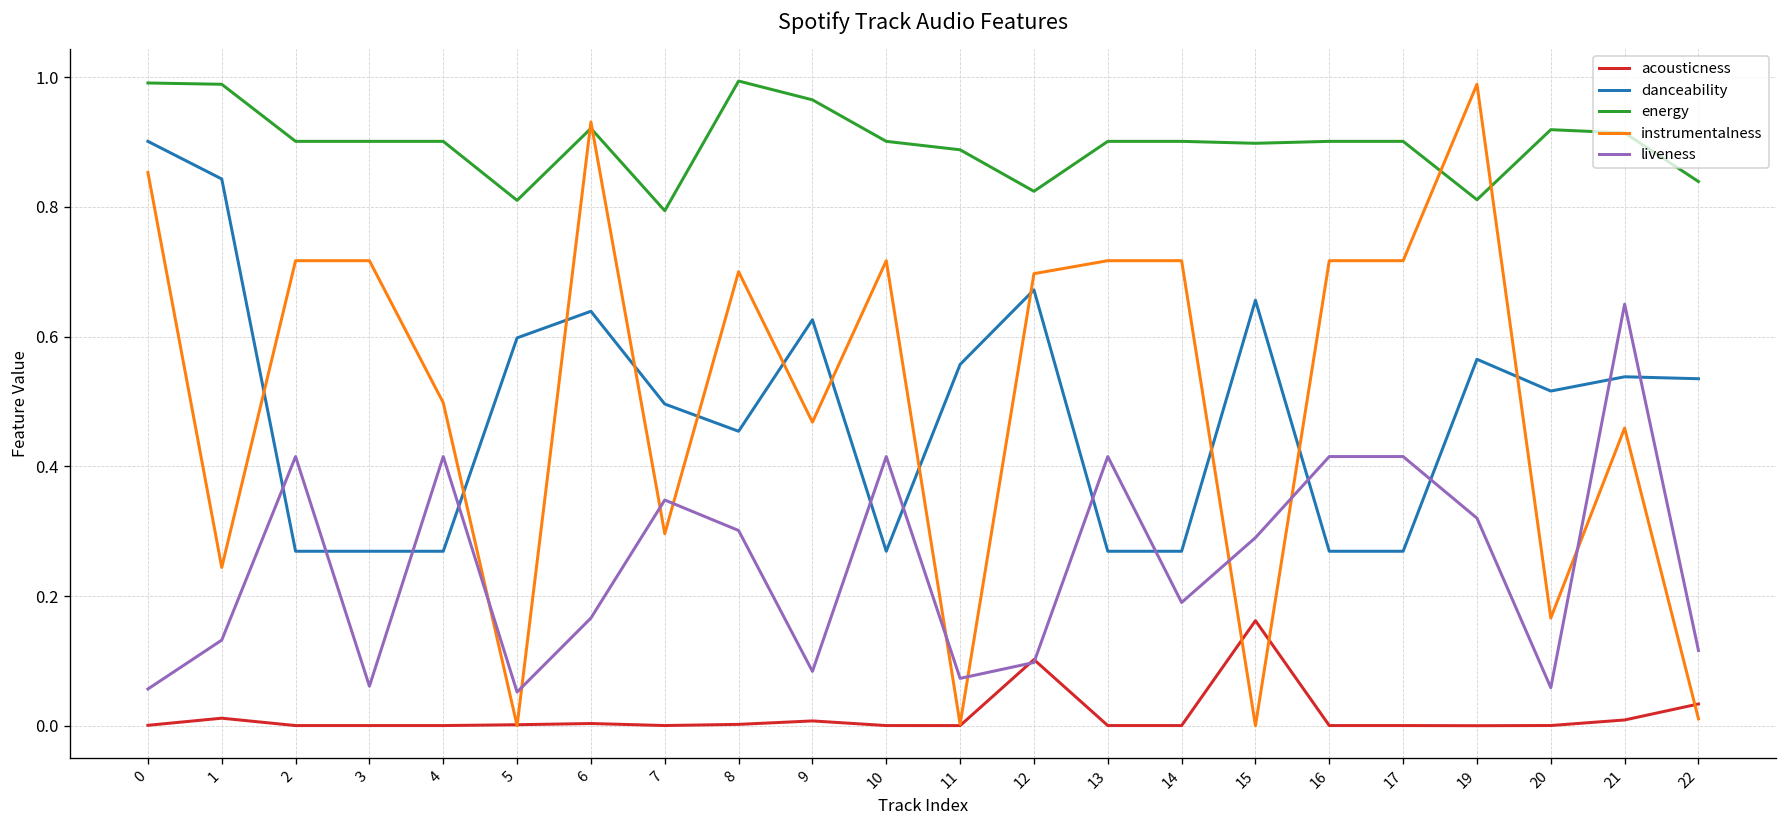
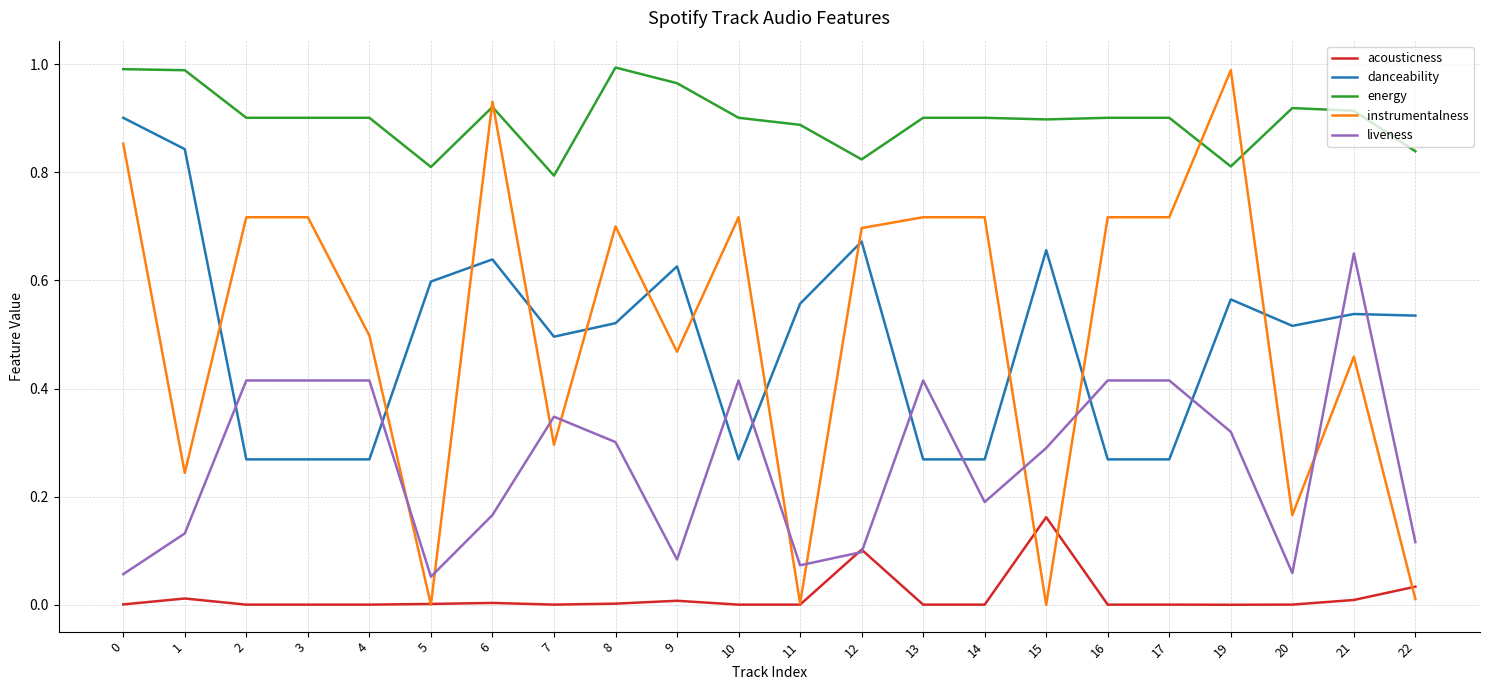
liveness, 3: 0.06 -> 0.42
danceability, 8: 0.45 -> 0.52
